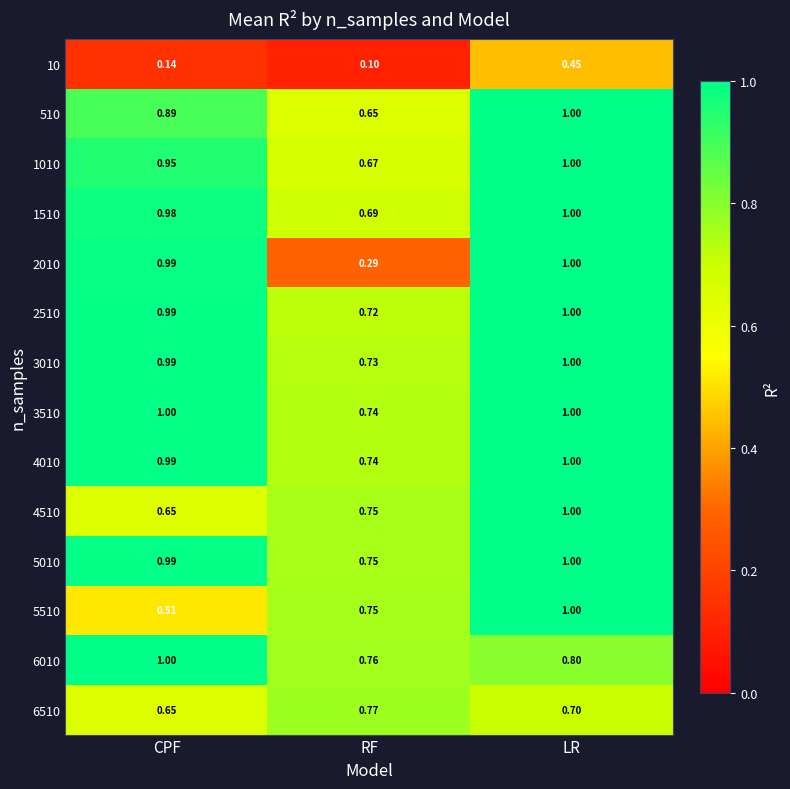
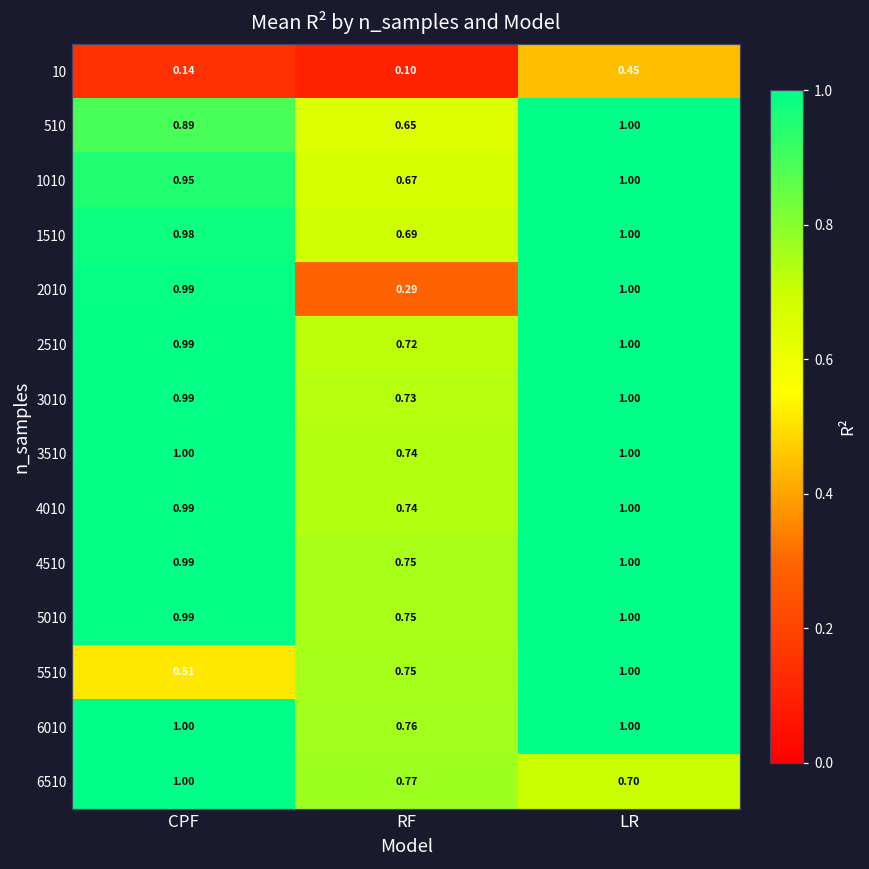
4510, CPF: 0.65 -> 0.99
6010, LR: 0.80 -> 1.00
6510, CPF: 0.65 -> 1.00
